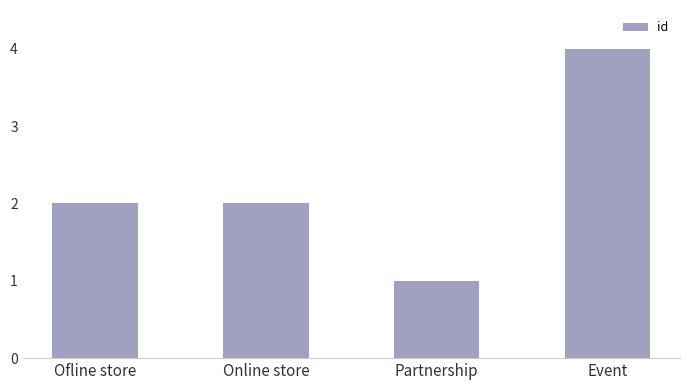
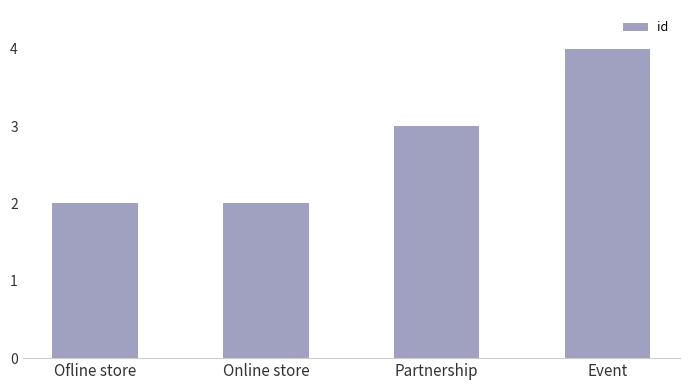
Partnership: 1 -> 3
